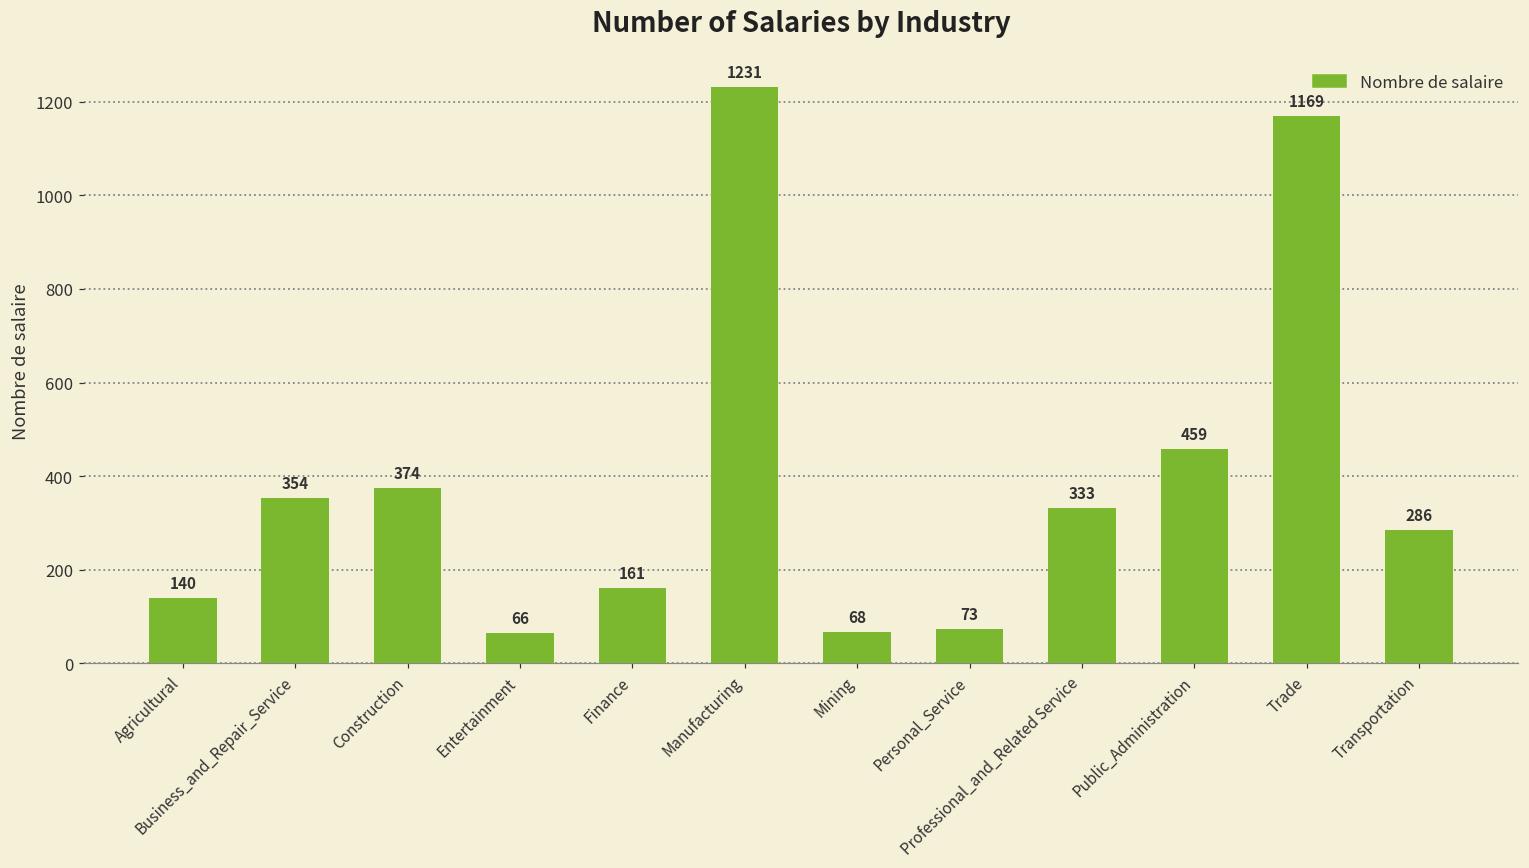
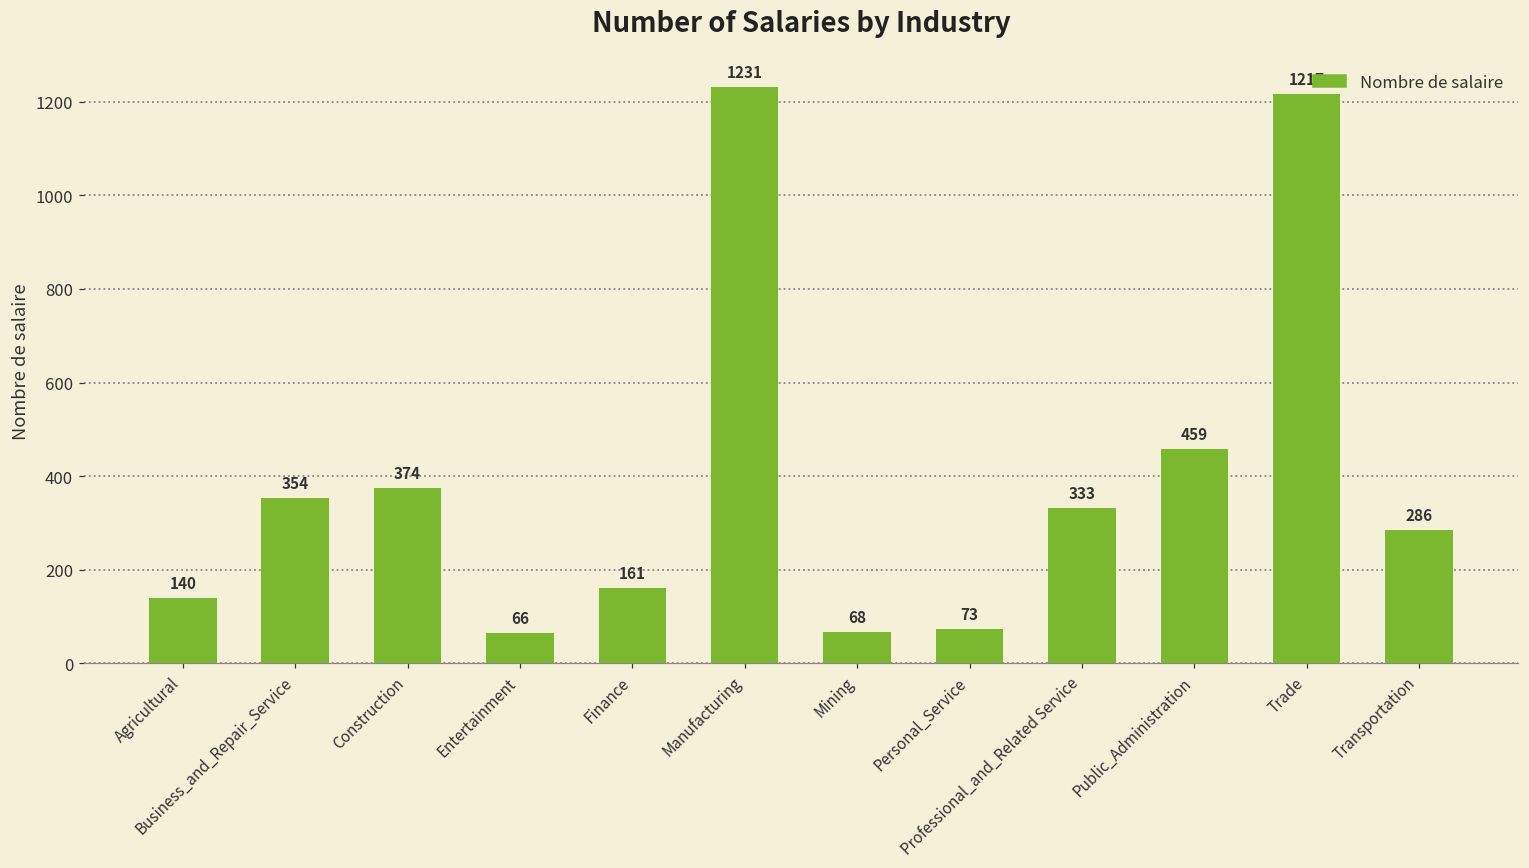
Trade: 1169 -> 1217
